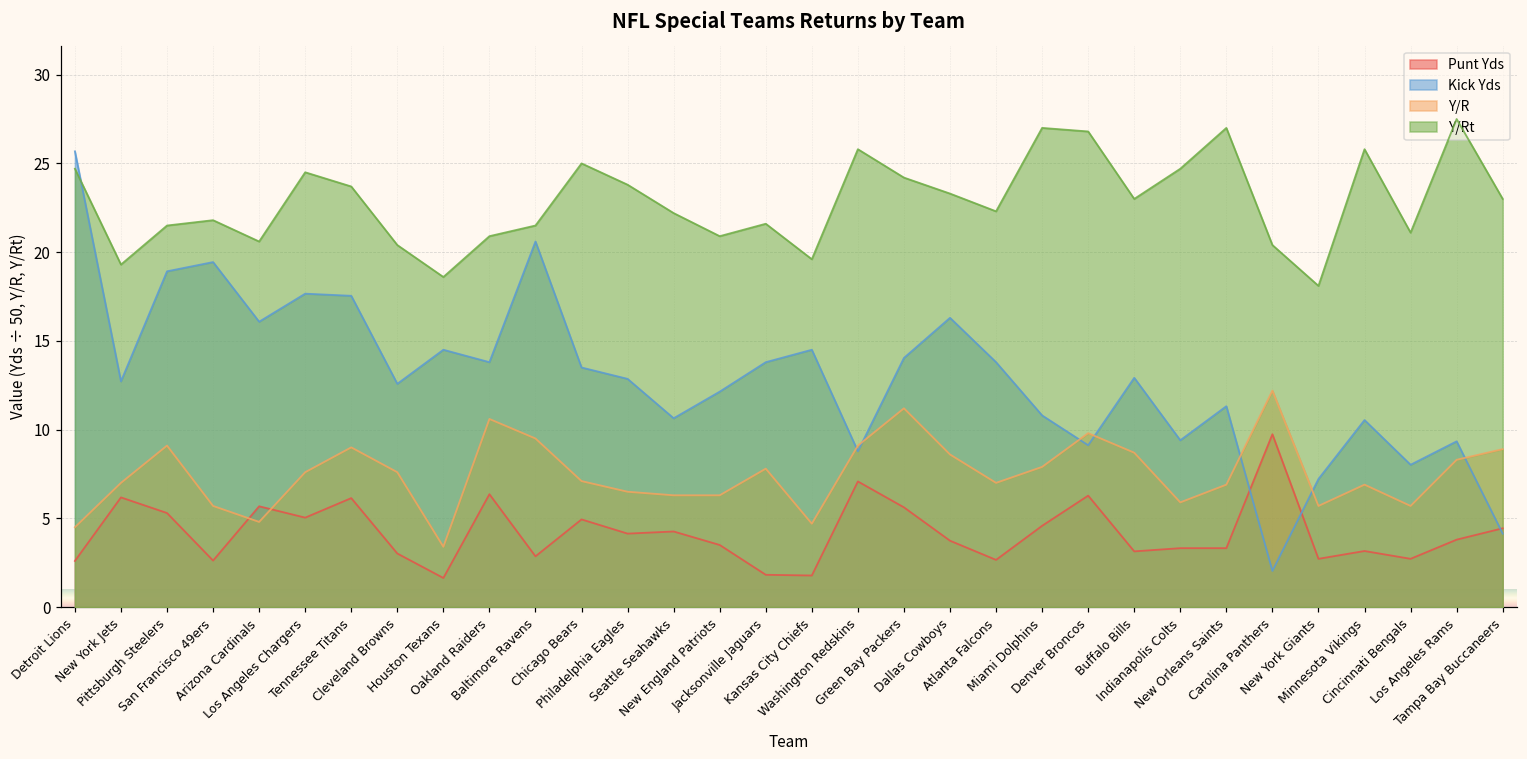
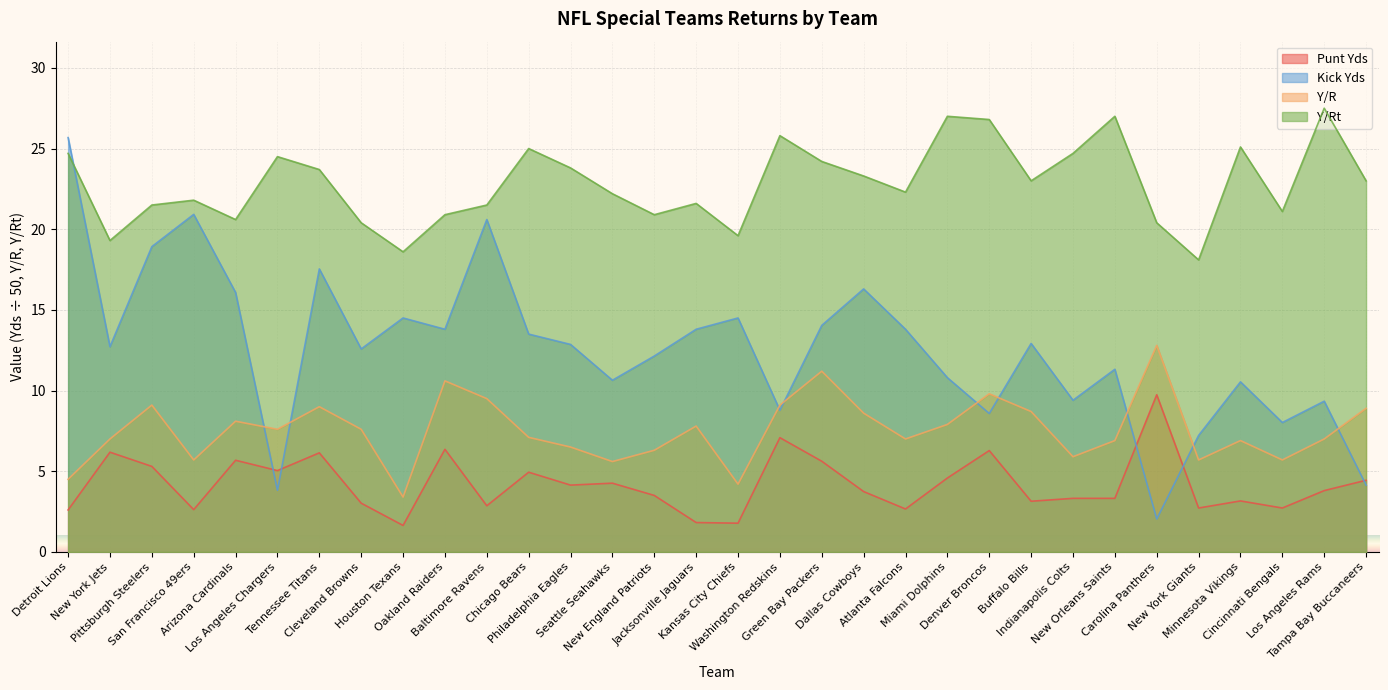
Kick Yds, San Francisco 49ers: 19.4 -> 20.9
Y/R, Arizona Cardinals: 4.8 -> 8.1
Kick Yds, Los Angeles Chargers: 17.7 -> 3.8
Y/R, Seattle Seahawks: 6.3 -> 5.6
Y/R, Kansas City Chiefs: 4.7 -> 4.2
Kick Yds, Denver Broncos: 9.1 -> 8.6
Y/R, Carolina Panthers: 12.2 -> 12.8
Y/Rt, Minnesota Vikings: 25.8 -> 25.1
Y/R, Los Angeles Rams: 8.3 -> 7.0
